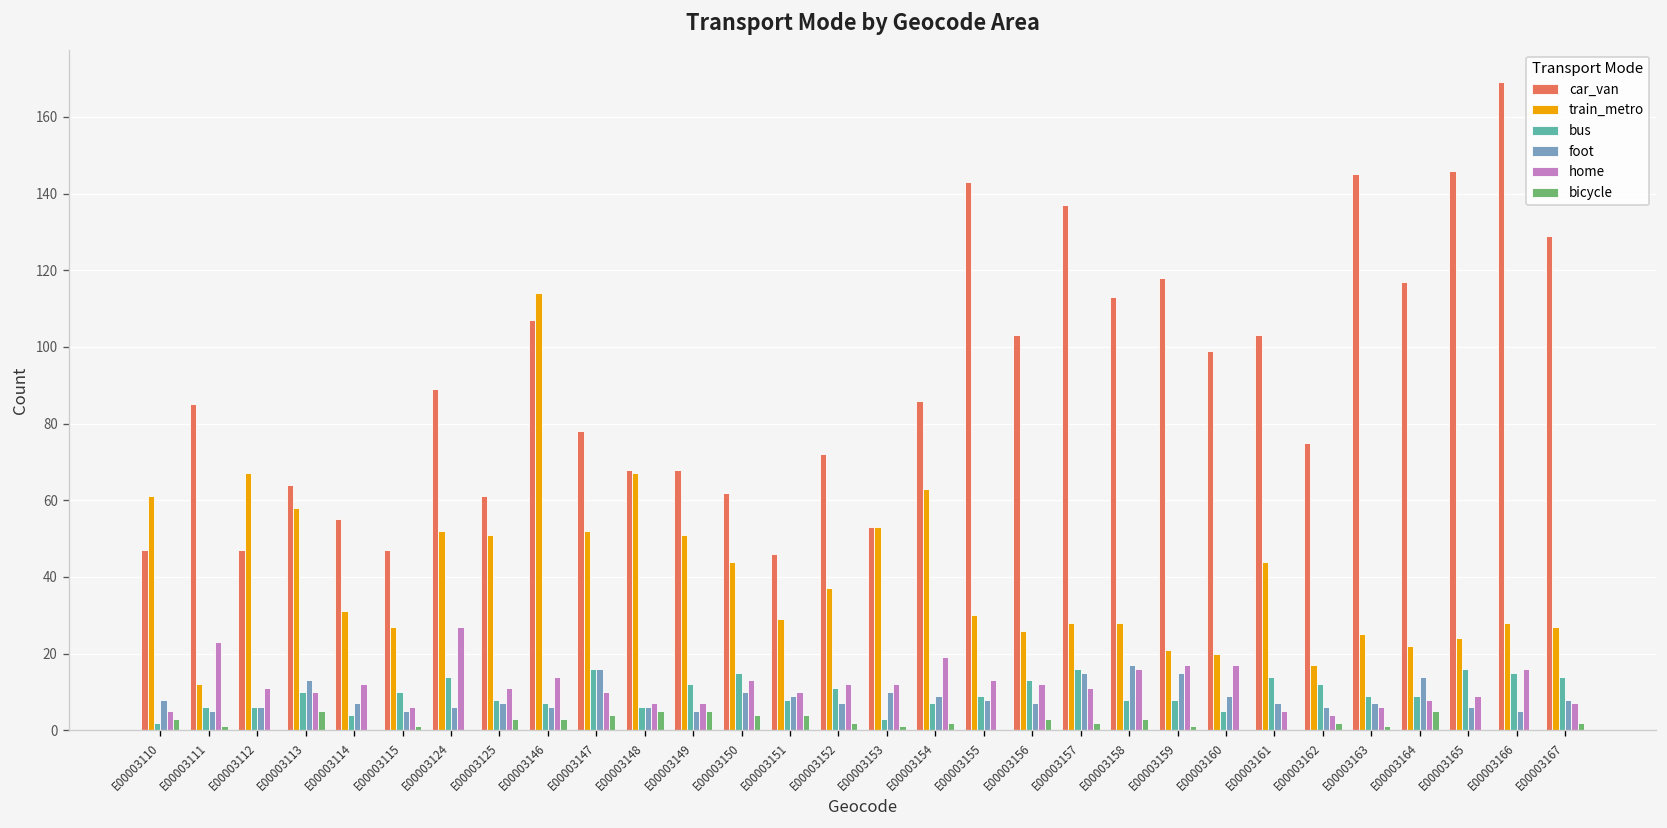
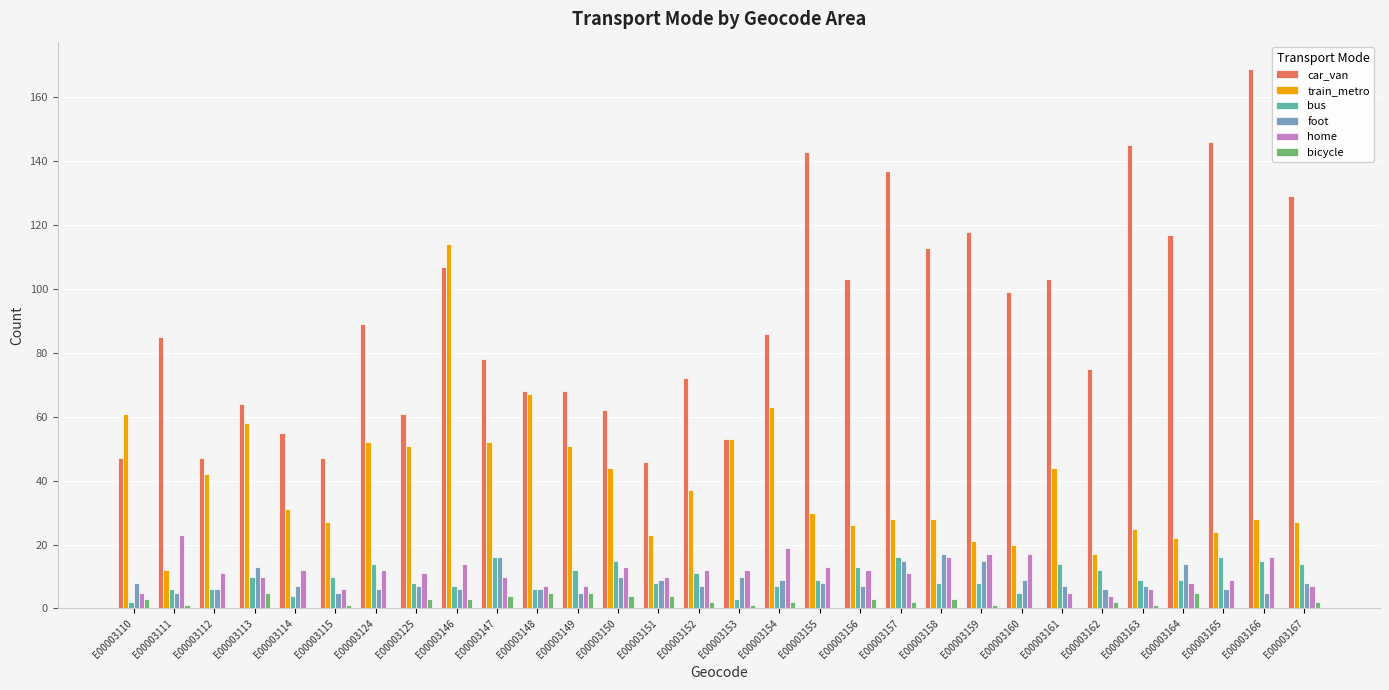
train_metro, E00003112: 67 -> 42
home, E00003124: 27 -> 12
train_metro, E00003151: 29 -> 23
